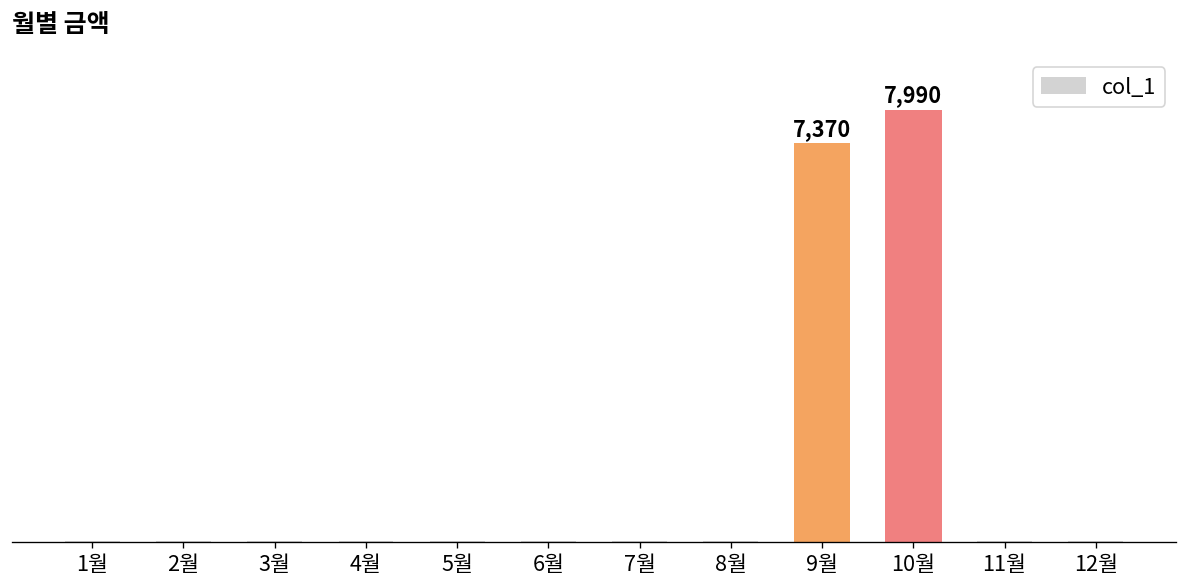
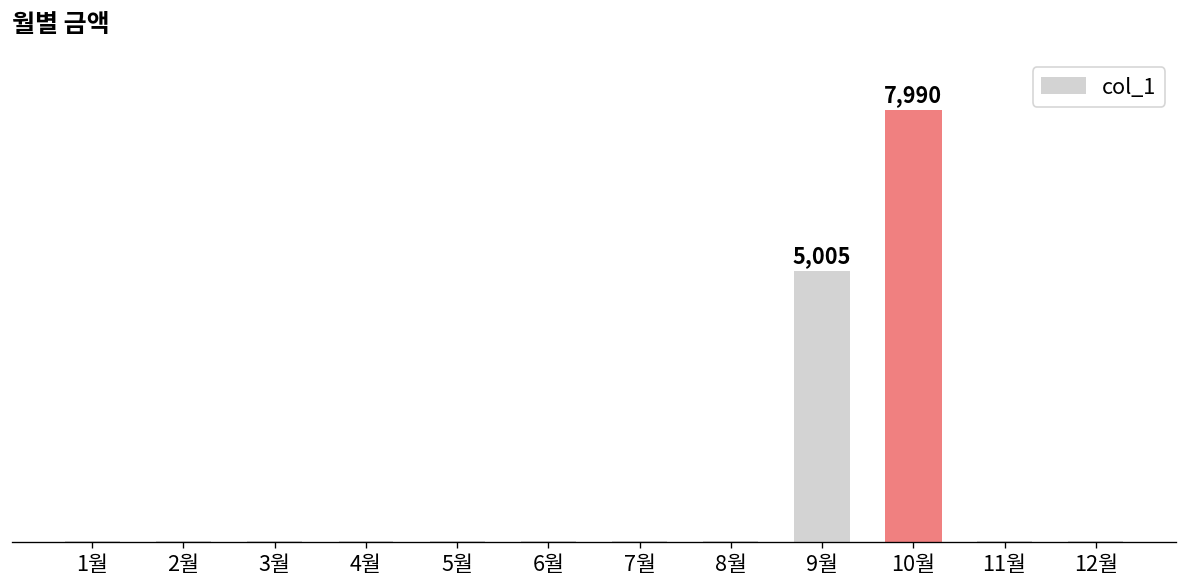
9월: 7,370 -> 5,005
